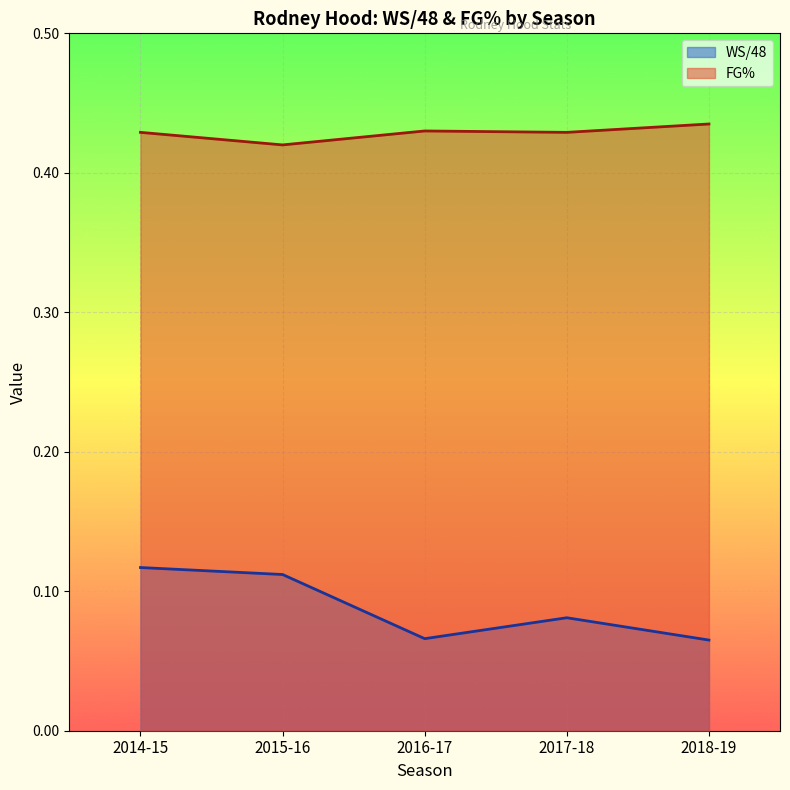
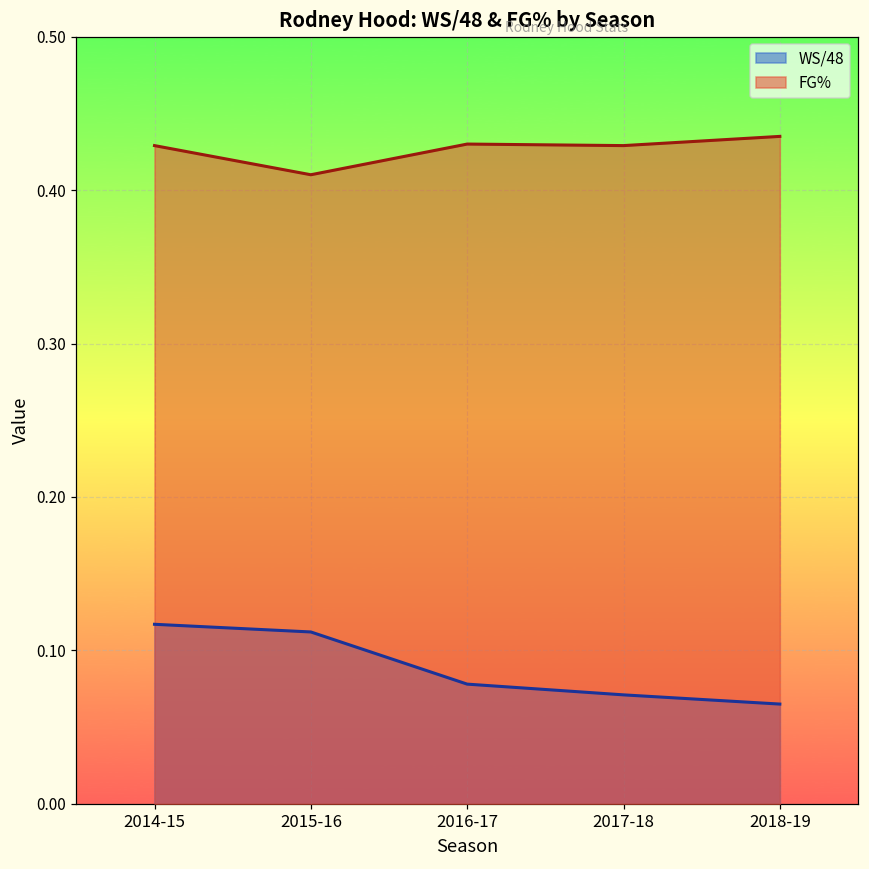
FG%, 2015-16: 0.42 -> 0.41
WS/48, 2016-17: 0.066 -> 0.078
WS/48, 2017-18: 0.081 -> 0.071
